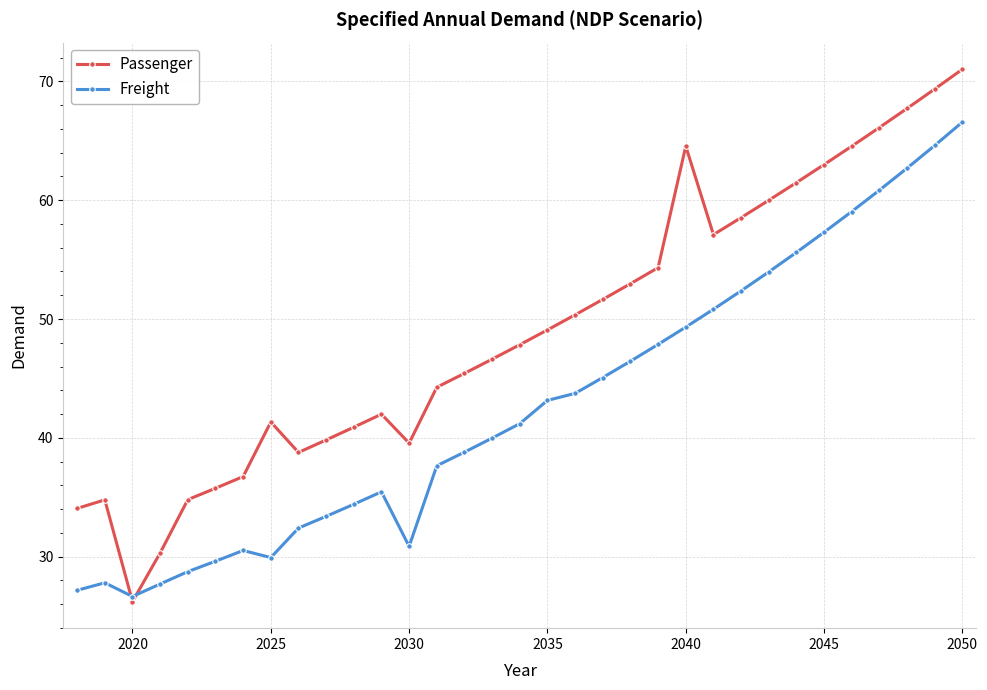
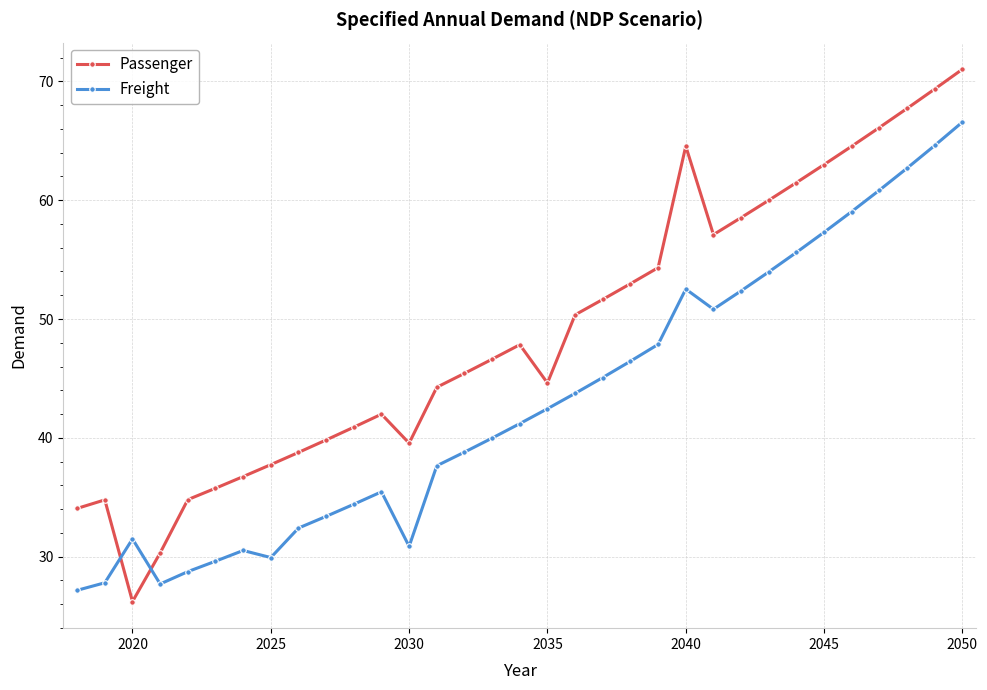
Freight, 2020: 26.6 -> 31.5
Passenger, 2025: 41.3 -> 37.7
Passenger, 2035: 49.1 -> 44.6
Freight, 2035: 43.2 -> 42.5
Freight, 2040: 49.3 -> 52.5
